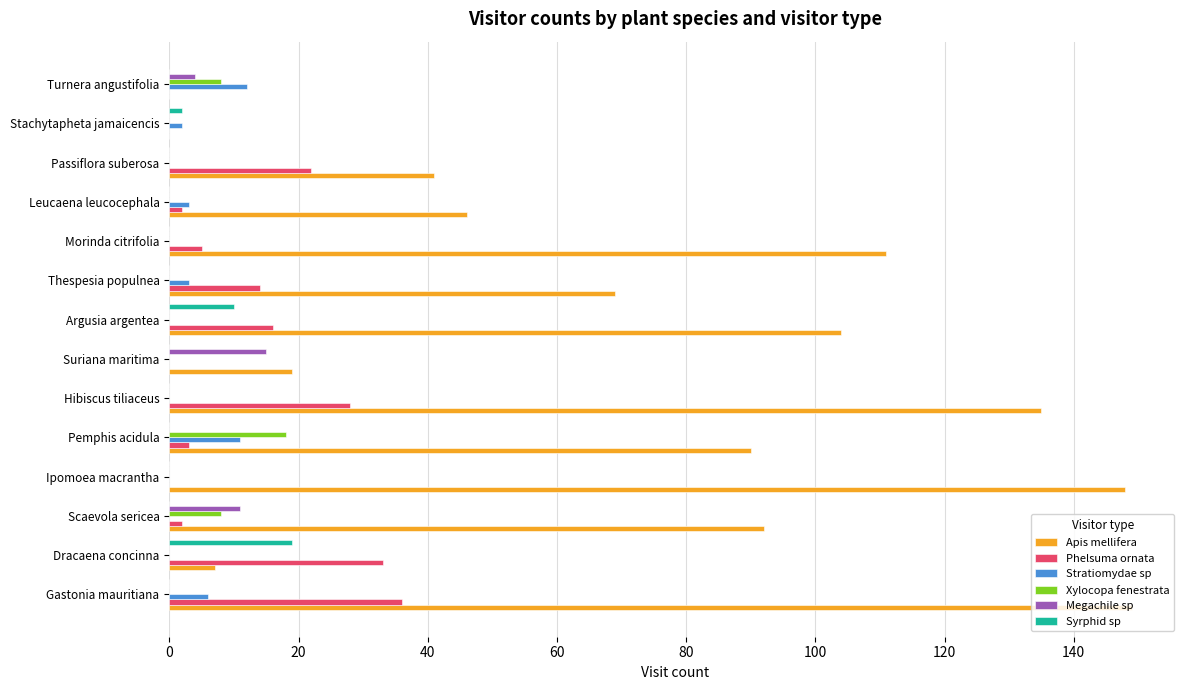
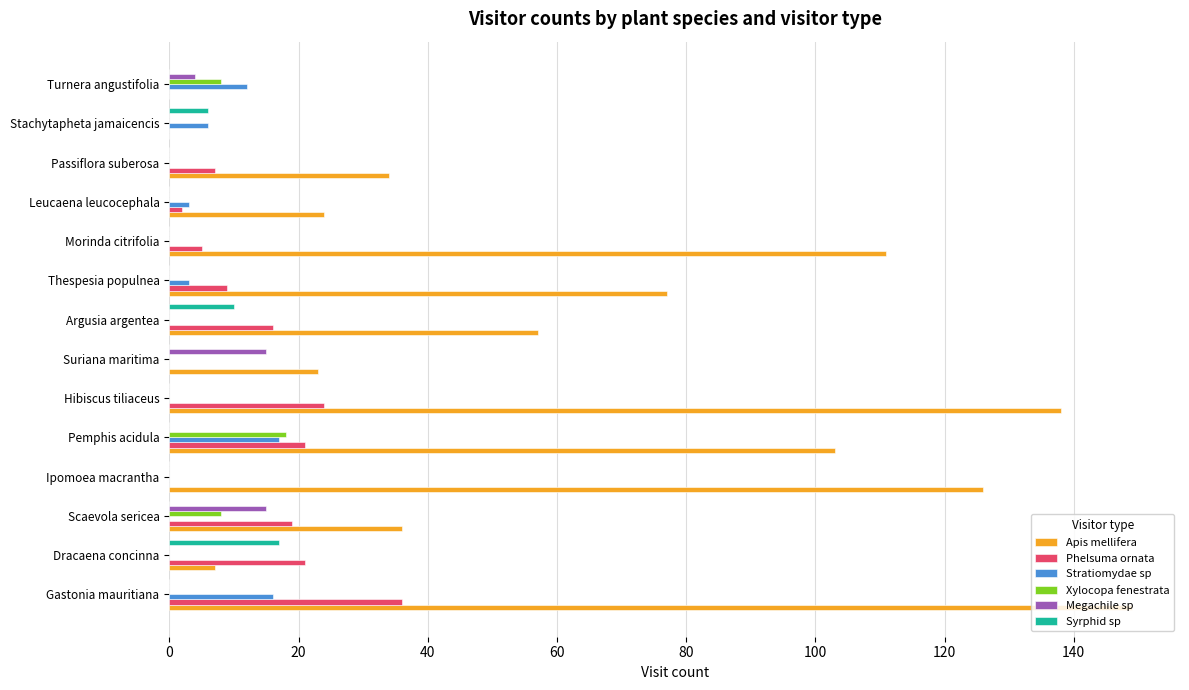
Syrphid sp, Stachytapheta jamaicencis: 2 -> 6
Stratiomydae sp, Stachytapheta jamaicencis: 2 -> 6
Phelsuma ornata, Passiflora suberosa: 22 -> 7
Apis mellifera, Passiflora suberosa: 41 -> 34
Apis mellifera, Leucaena leucocephala: 46 -> 24
Phelsuma ornata, Thespesia populnea: 14 -> 9
Apis mellifera, Thespesia populnea: 69 -> 77
Apis mellifera, Argusia argentea: 104 -> 57
Apis mellifera, Suriana maritima: 19 -> 23
Phelsuma ornata, Hibiscus tiliaceus: 28 -> 24
Apis mellifera, Hibiscus tiliaceus: 135 -> 138
Stratiomydae sp, Pemphis acidula: 11 -> 17
Phelsuma ornata, Pemphis acidula: 3 -> 21
Apis mellifera, Pemphis acidula: 90 -> 103
Apis mellifera, Ipomoea macrantha: 148 -> 126
Megachile sp, Scaevola sericea: 11 -> 15
Phelsuma ornata, Scaevola sericea: 2 -> 19
Apis mellifera, Scaevola sericea: 92 -> 36
Syrphid sp, Dracaena concinna: 19 -> 17
Phelsuma ornata, Dracaena concinna: 33 -> 21
Stratiomydae sp, Gastonia mauritiana: 6 -> 16
